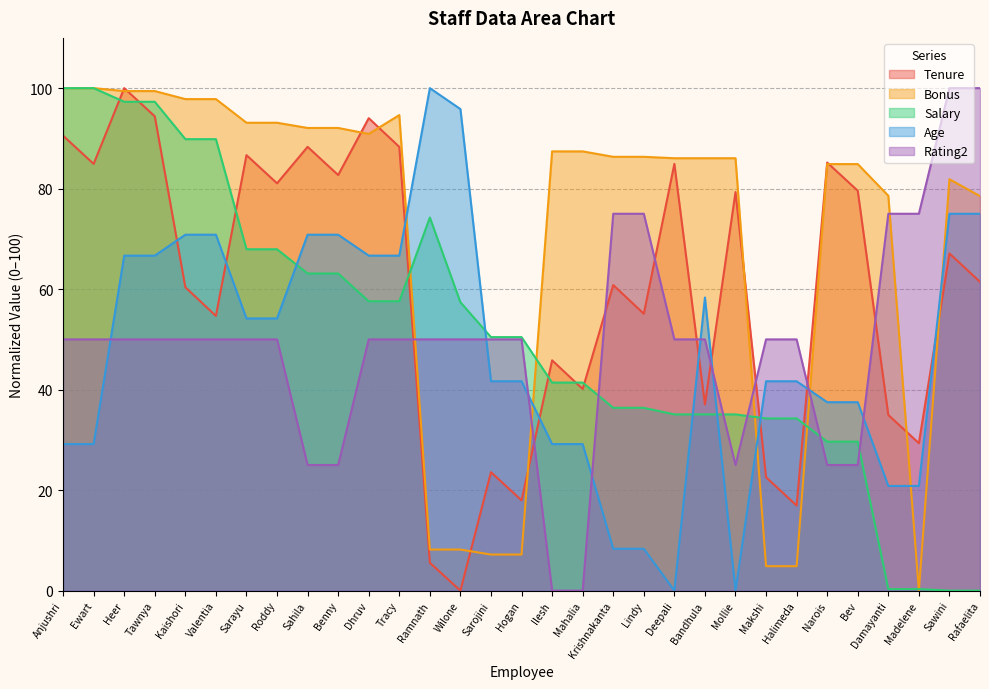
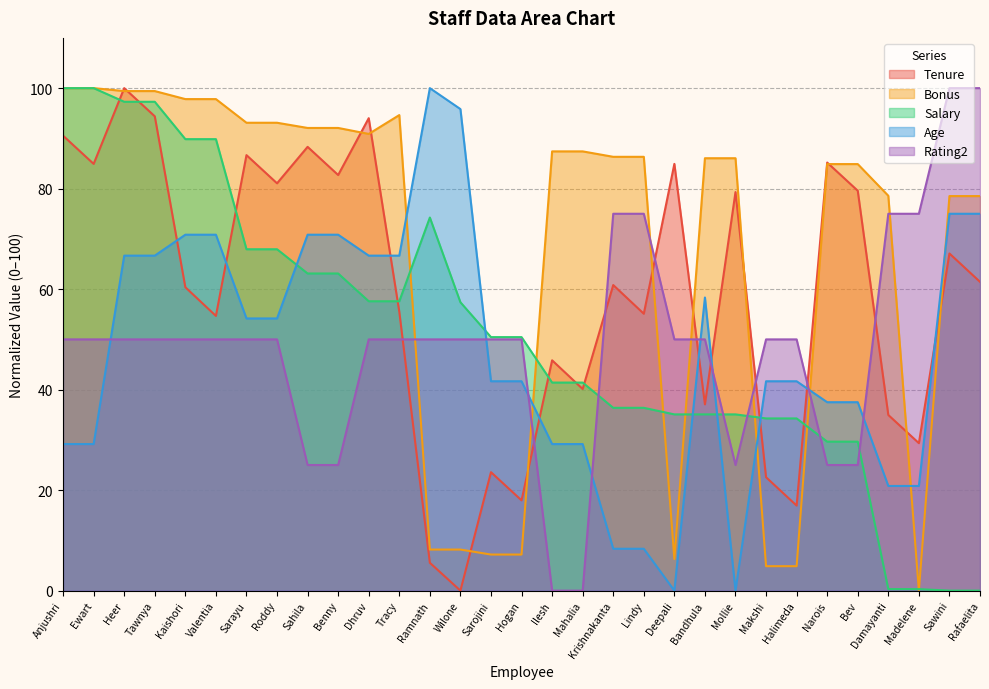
Tenure, Tracy: 88 -> 56
Bonus, Deepali: 86 -> 6
Bonus, Sawini: 82 -> 79
